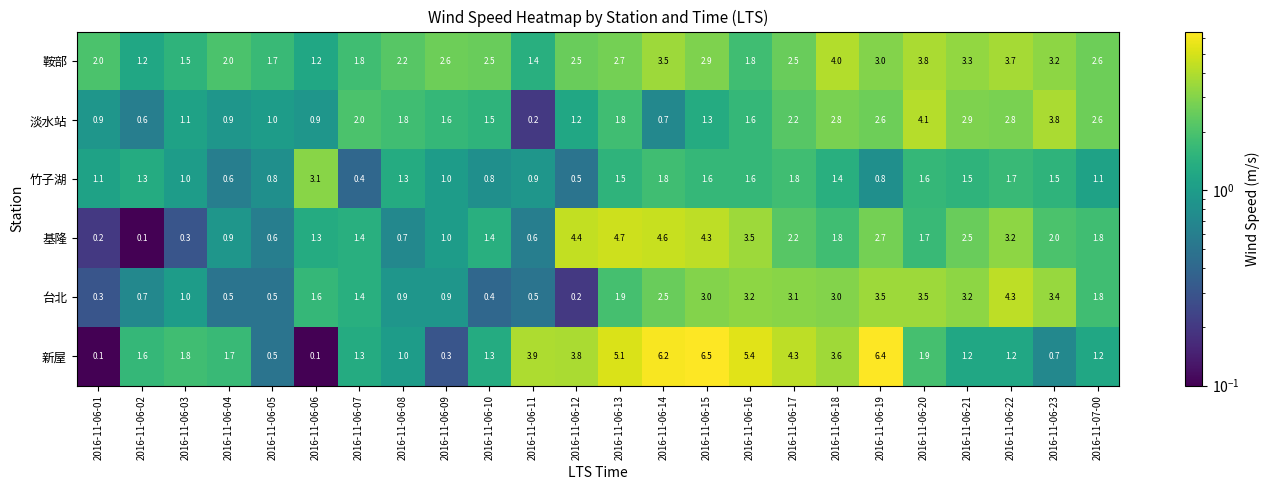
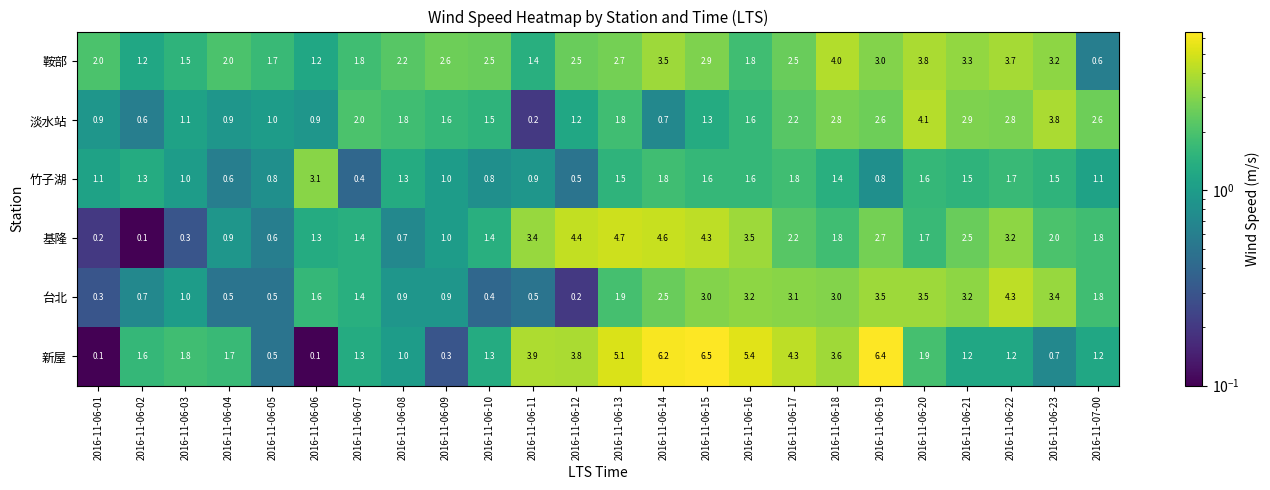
鞍部, 2016-11-07-00: 2.6 -> 0.6
基隆, 2016-11-06-11: 0.6 -> 3.4
